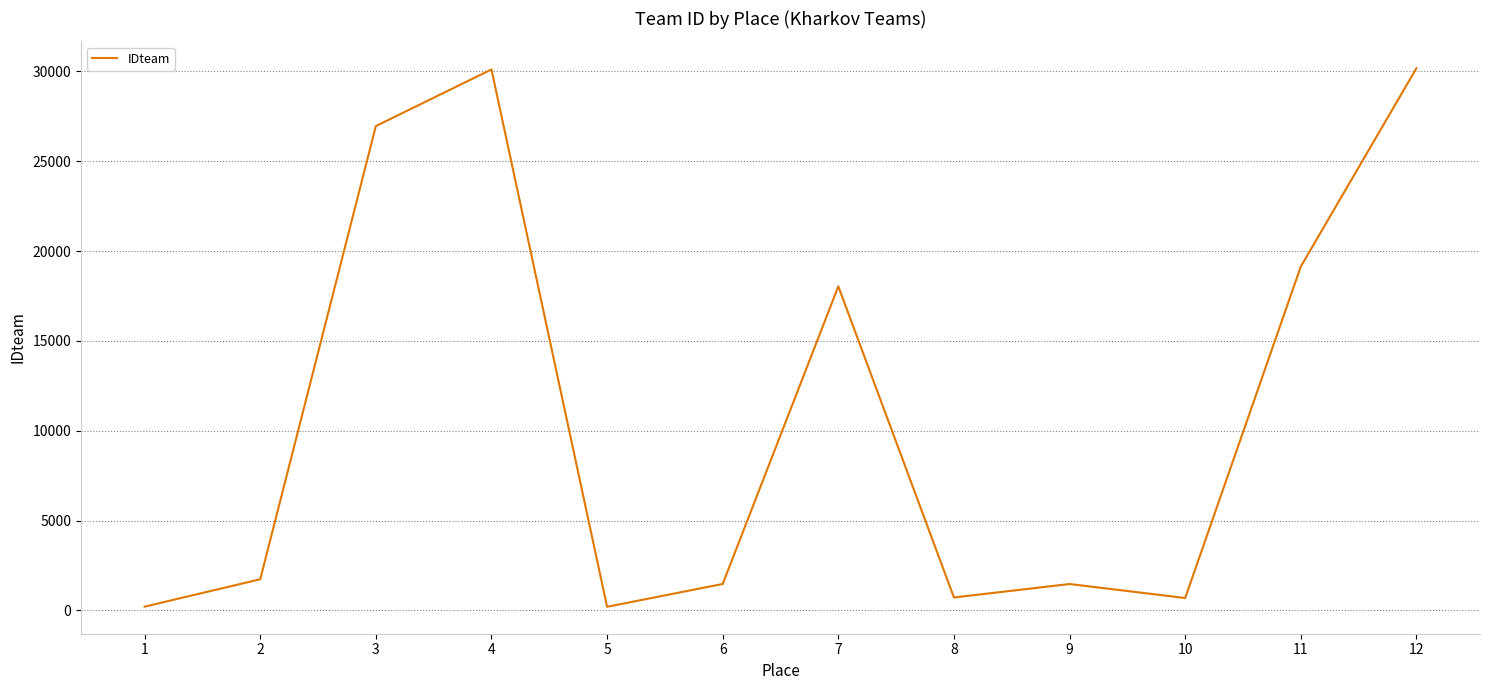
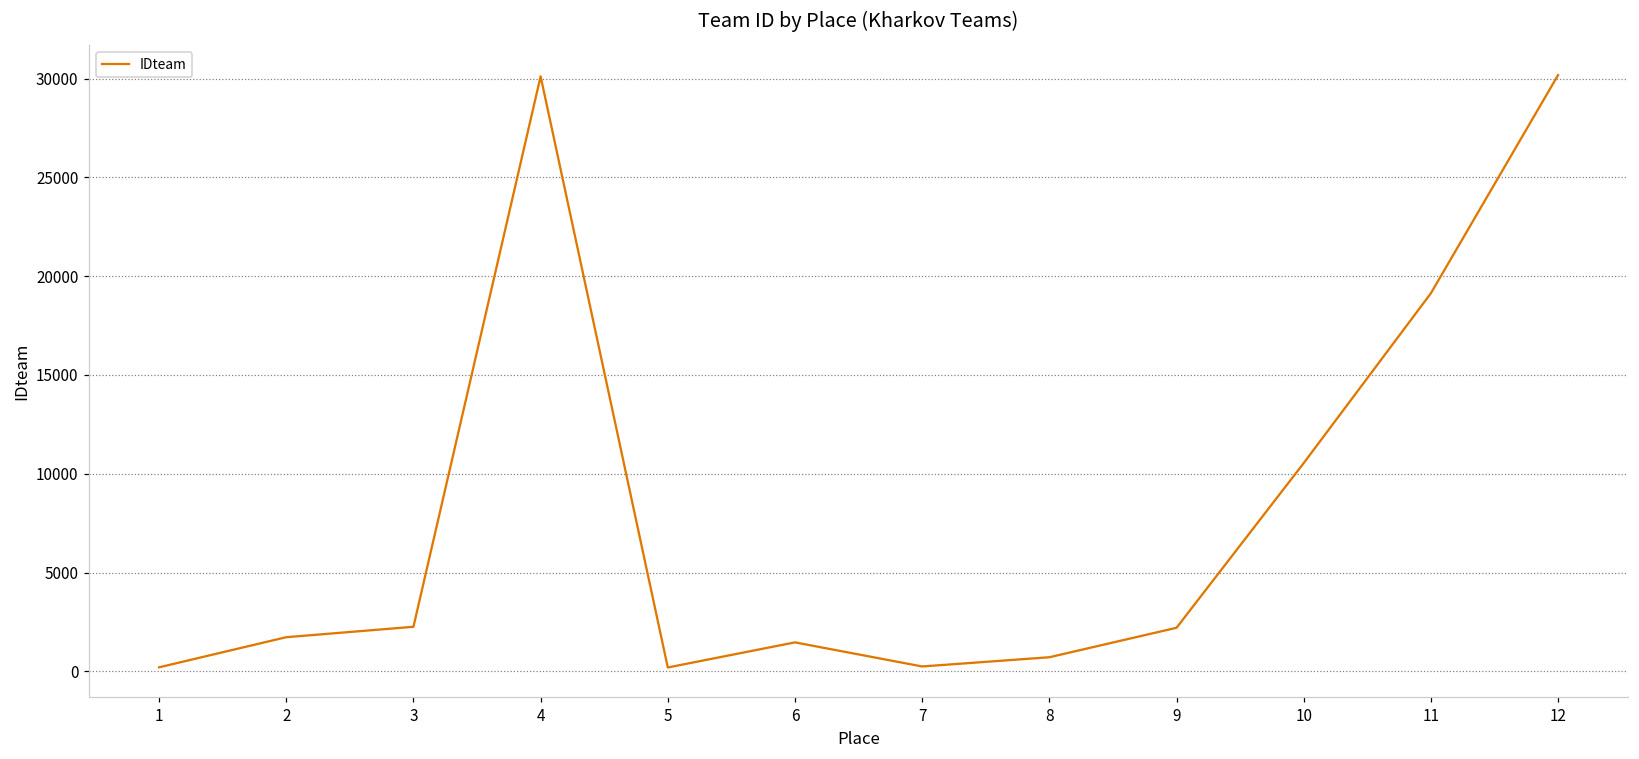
3: 27000 -> 2300
7: 18000 -> 300
9: 1500 -> 2200
10: 700 -> 10500
